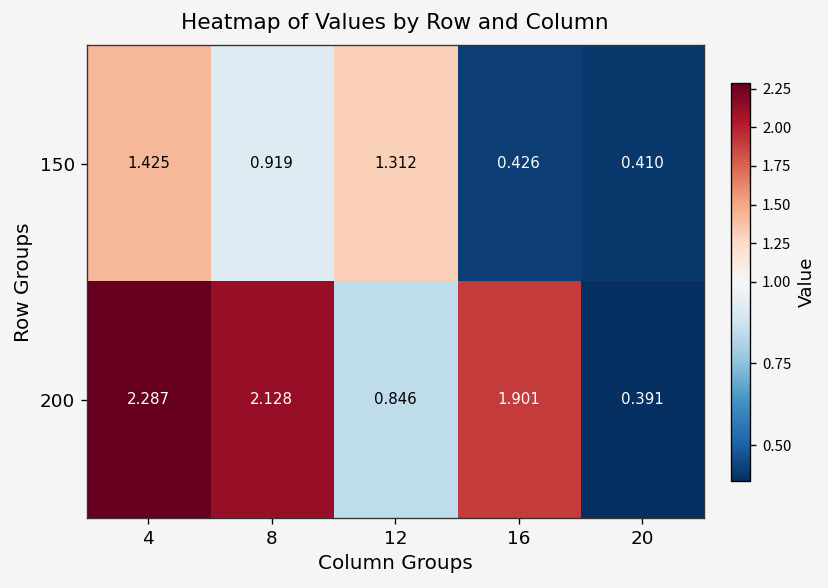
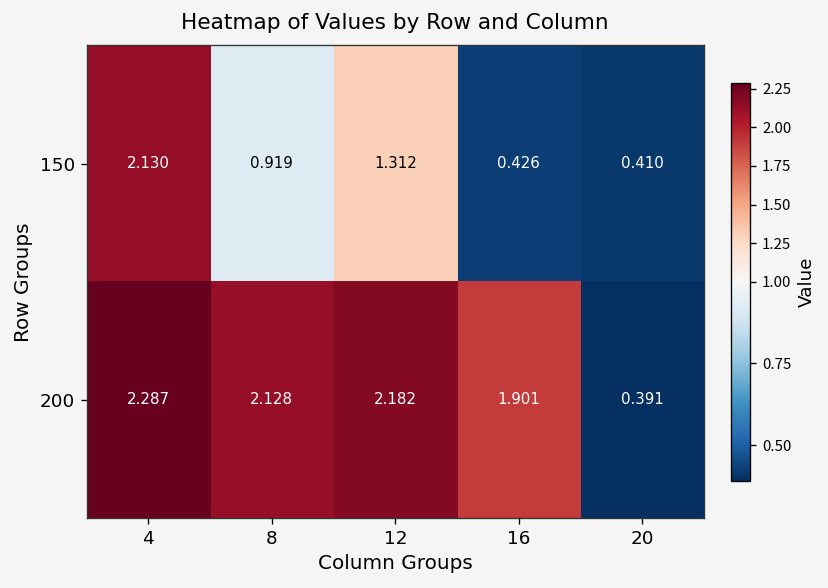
150, 4: 1.425 -> 2.130
200, 12: 0.846 -> 2.182
